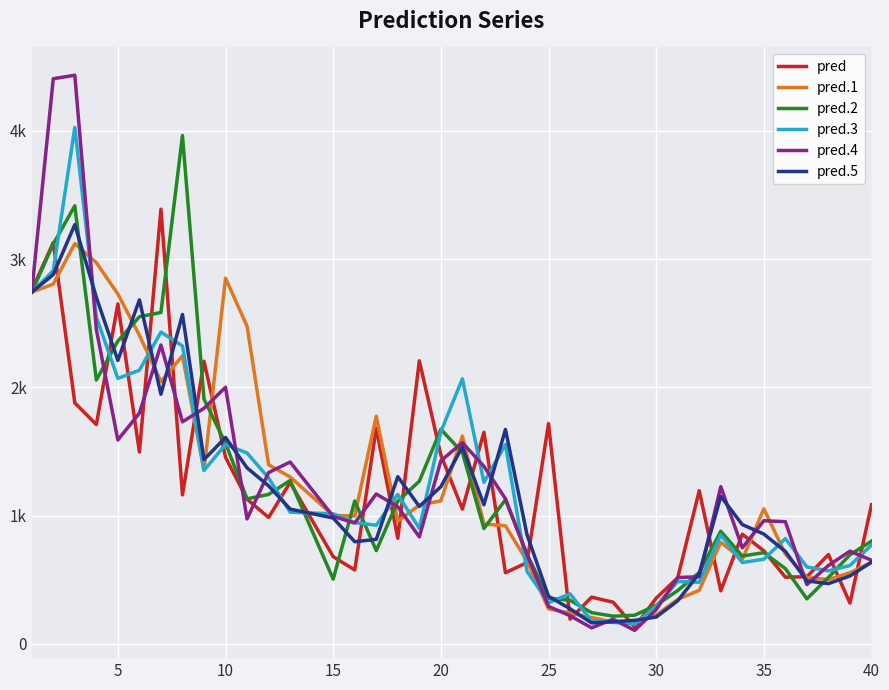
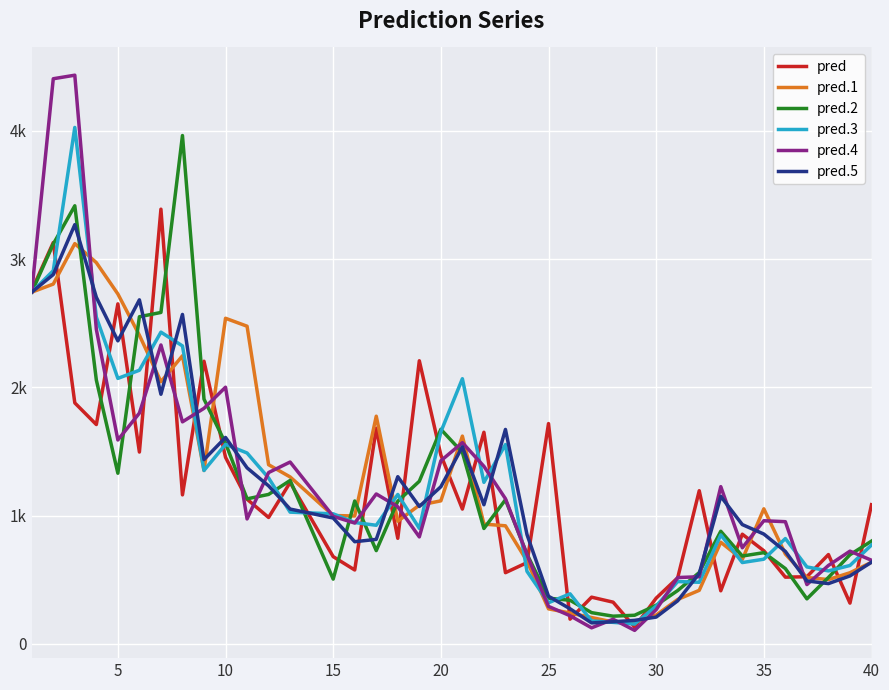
pred.2, 5: 2360 -> 1330
pred.5, 5: 2210 -> 2360
pred.1, 10: 2850 -> 2540
